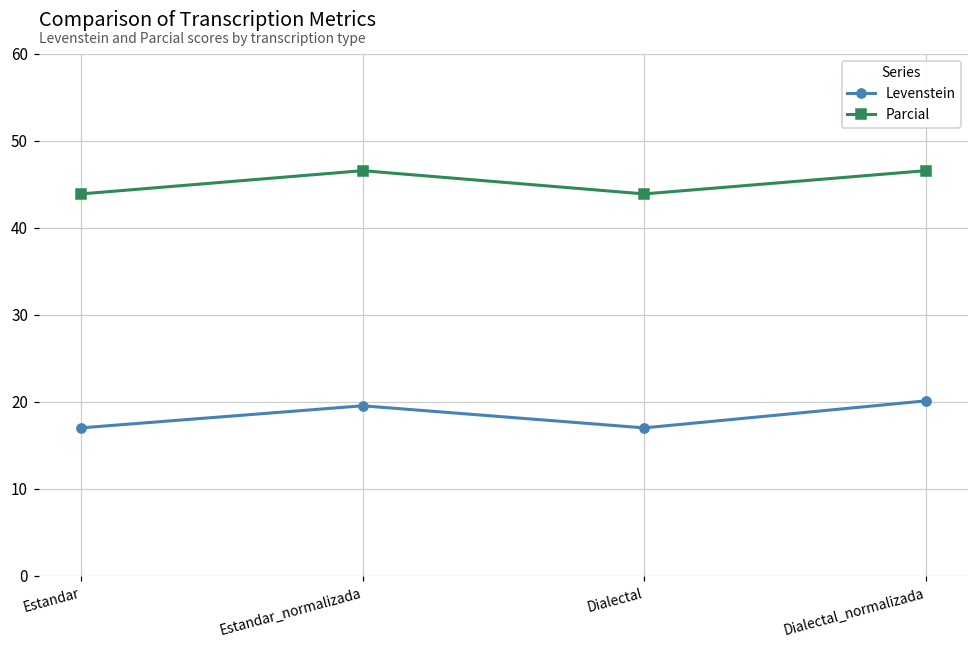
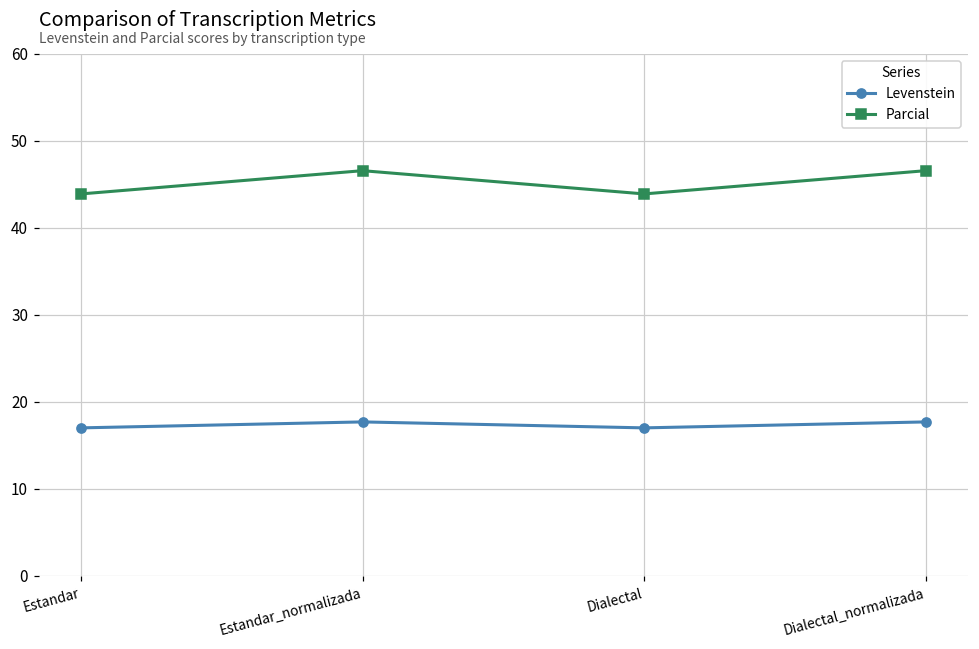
Levenstein, Estandar_normalizada: 20 -> 18
Levenstein, Dialectal_normalizada: 20 -> 18
